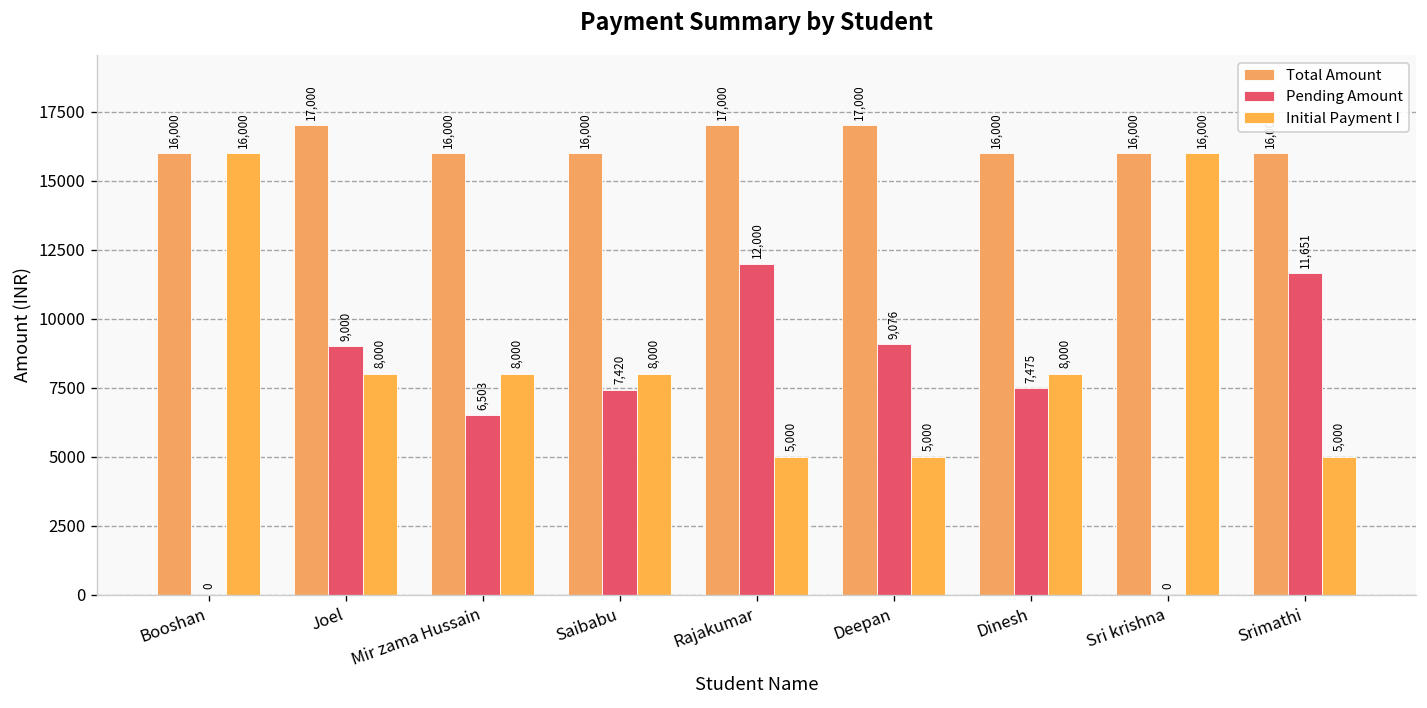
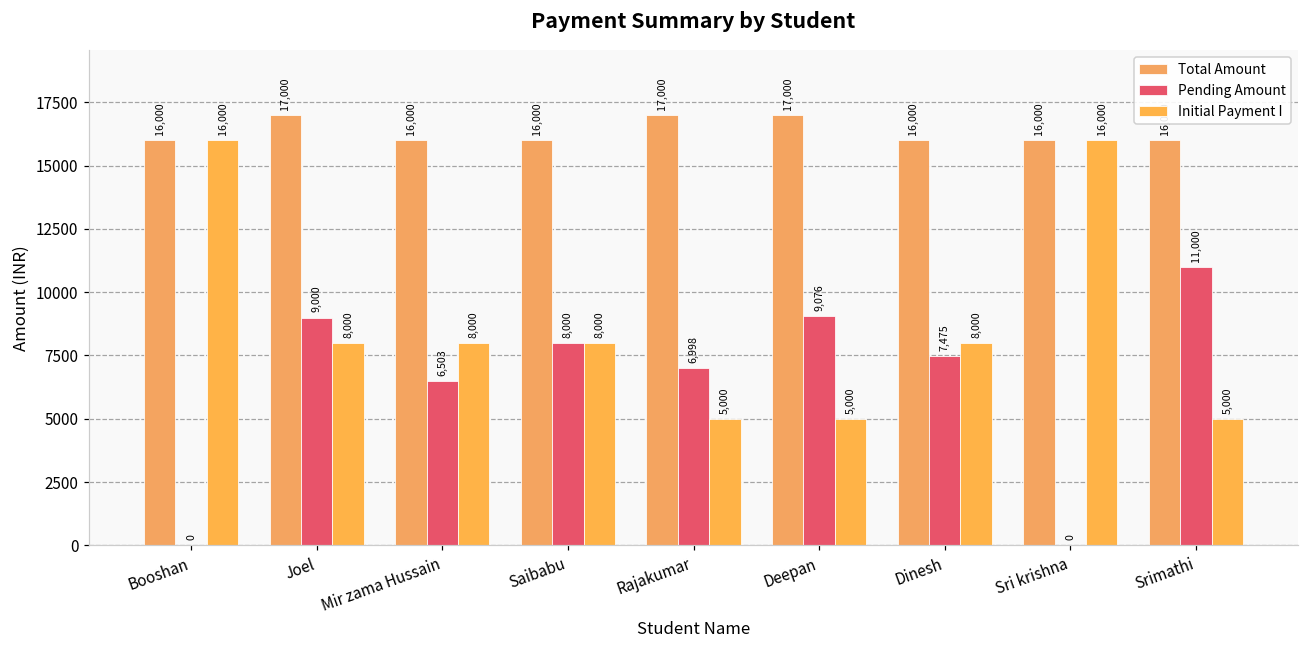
Pending Amount, Saibabu: 7,420 -> 8,000
Pending Amount, Rajakumar: 12,000 -> 6,998
Pending Amount, Srimathi: 11,651 -> 11,000
